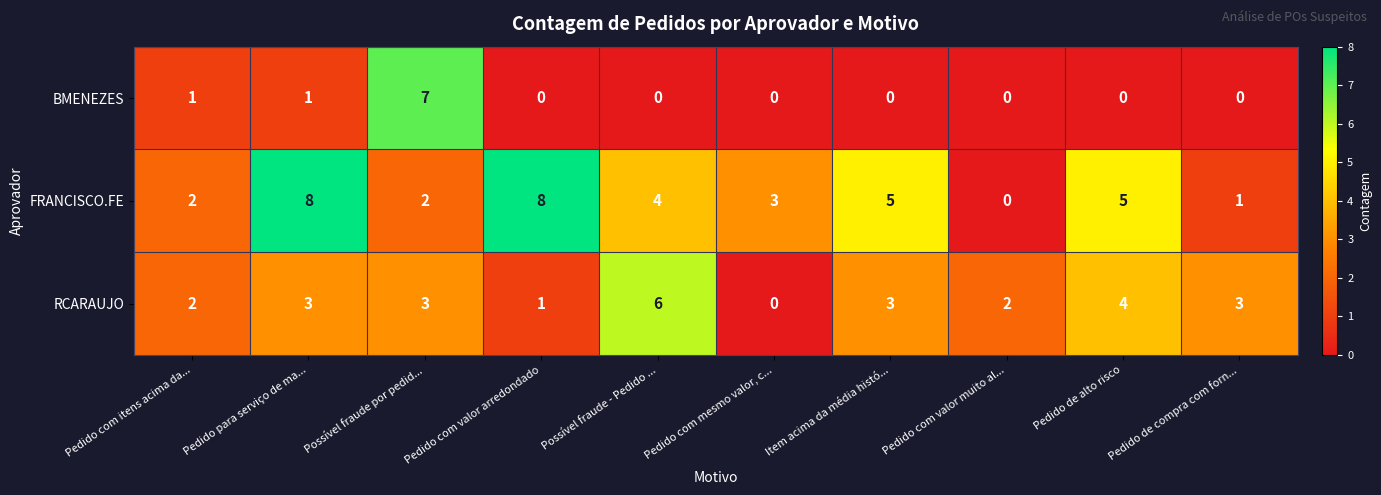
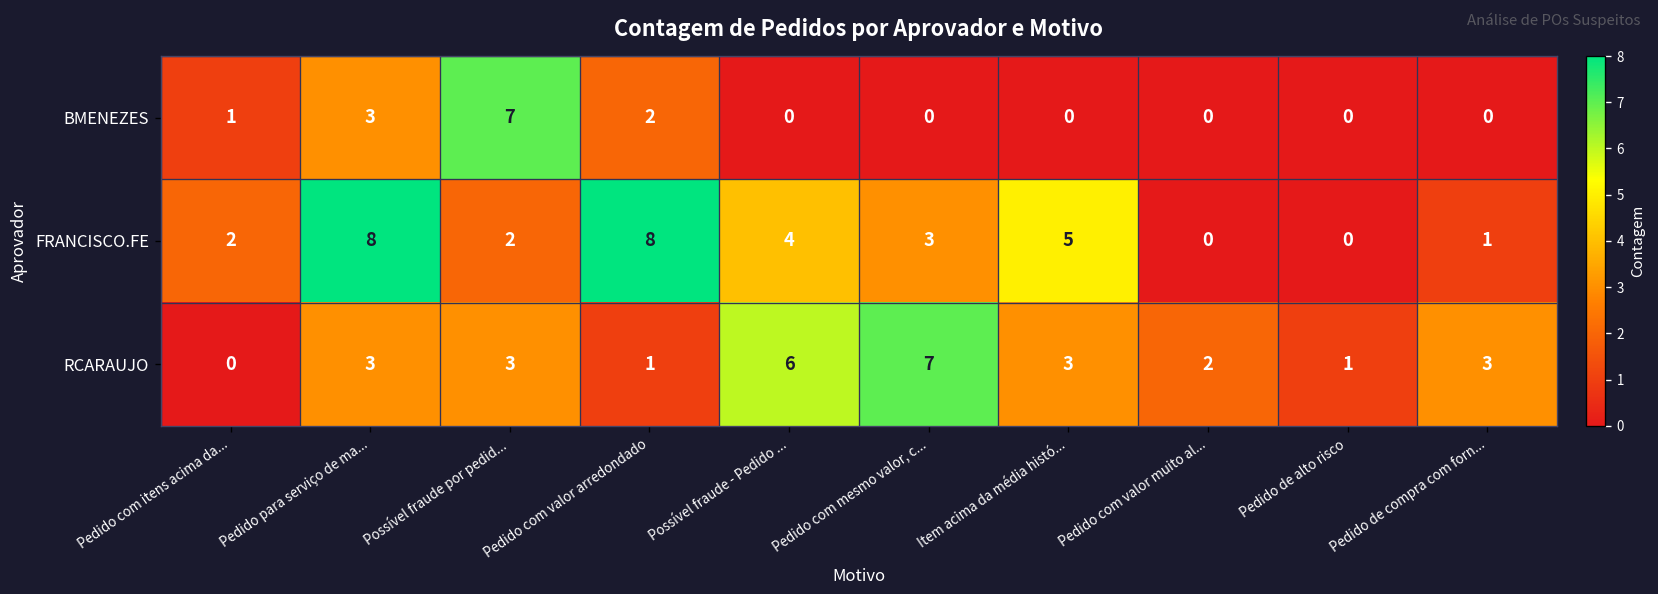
BMENEZES, Pedido para serviço de ma...: 1 -> 3
BMENEZES, Pedido com valor arredondado: 0 -> 2
FRANCISCO.FE, Pedido de alto risco: 5 -> 0
RCARAUJO, Pedido com itens acima da...: 2 -> 0
RCARAUJO, Pedido com mesmo valor, c...: 0 -> 7
RCARAUJO, Pedido de alto risco: 4 -> 1
